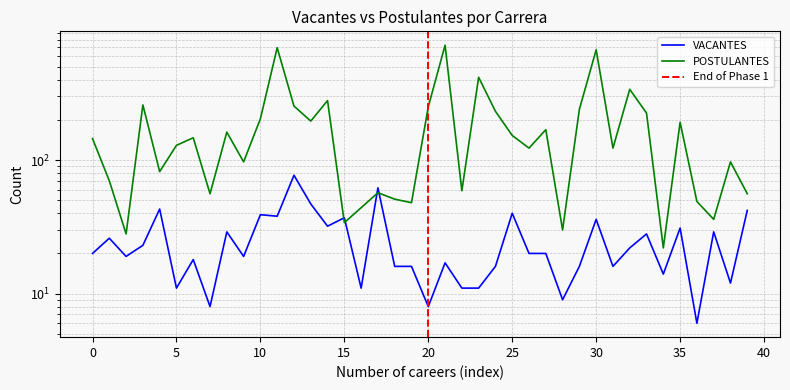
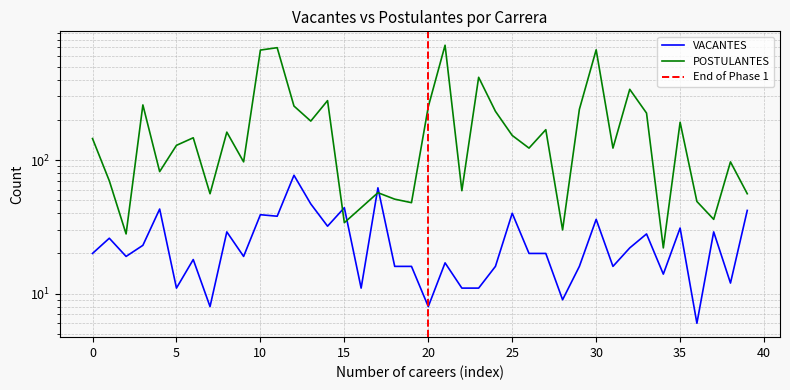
POSTULANTES, 10: 200 -> 700
VACANTES, 15: 37 -> 44
